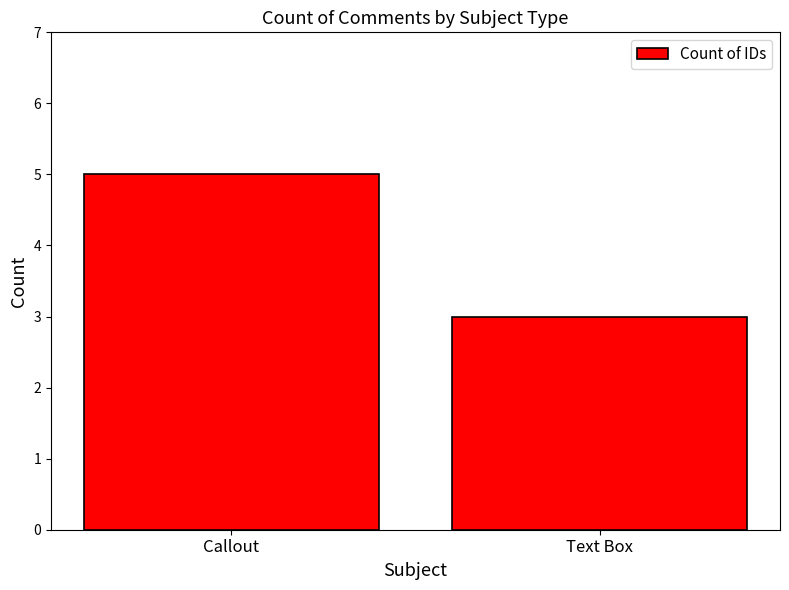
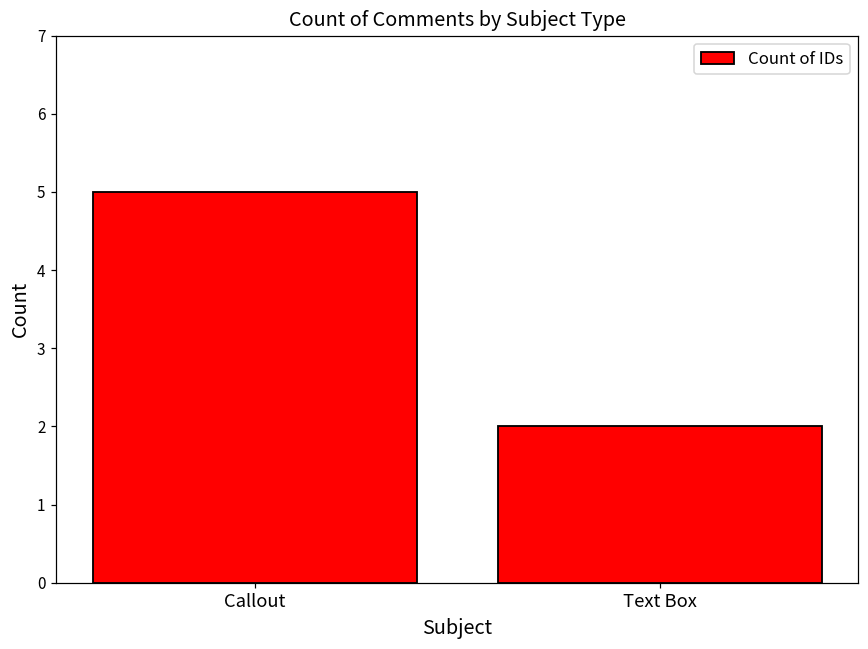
Text Box: 3 -> 2
